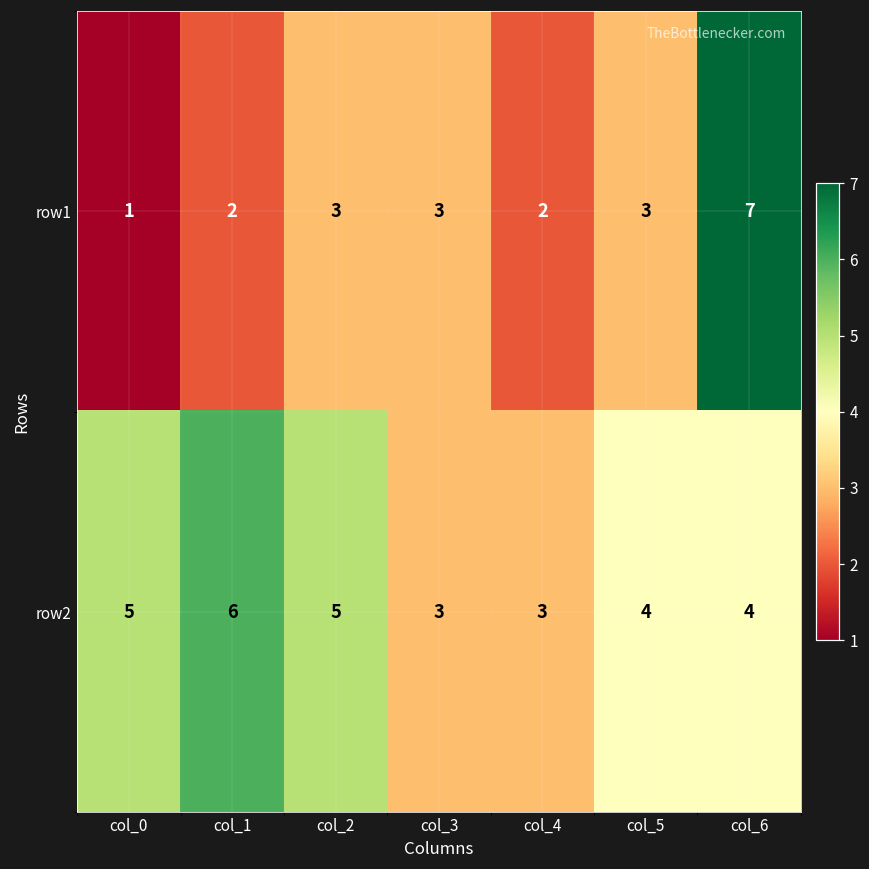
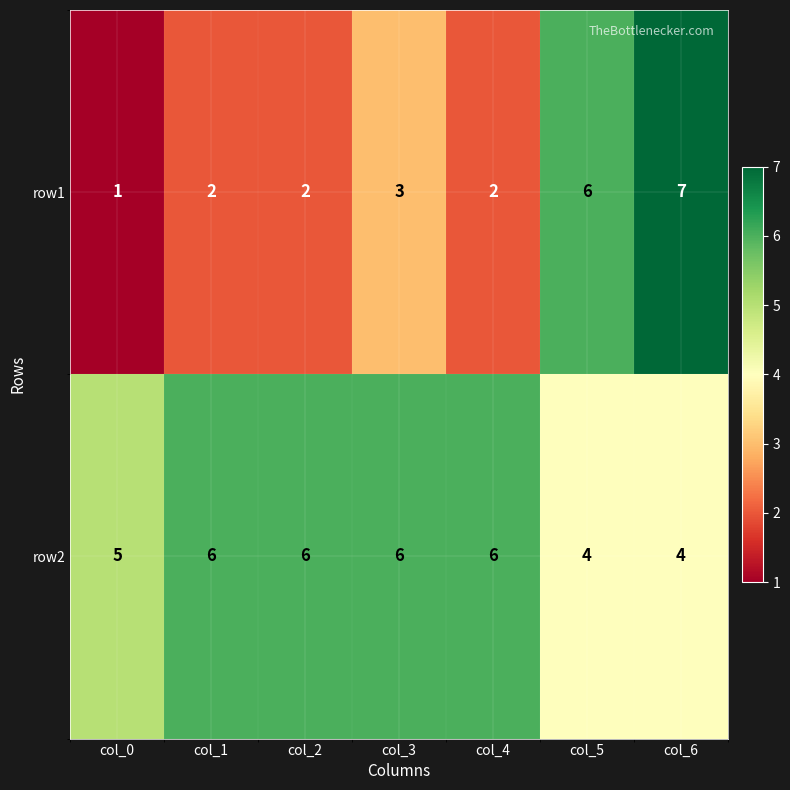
row1, col_2: 3 -> 2
row1, col_5: 3 -> 6
row2, col_2: 5 -> 6
row2, col_3: 3 -> 6
row2, col_4: 3 -> 6
